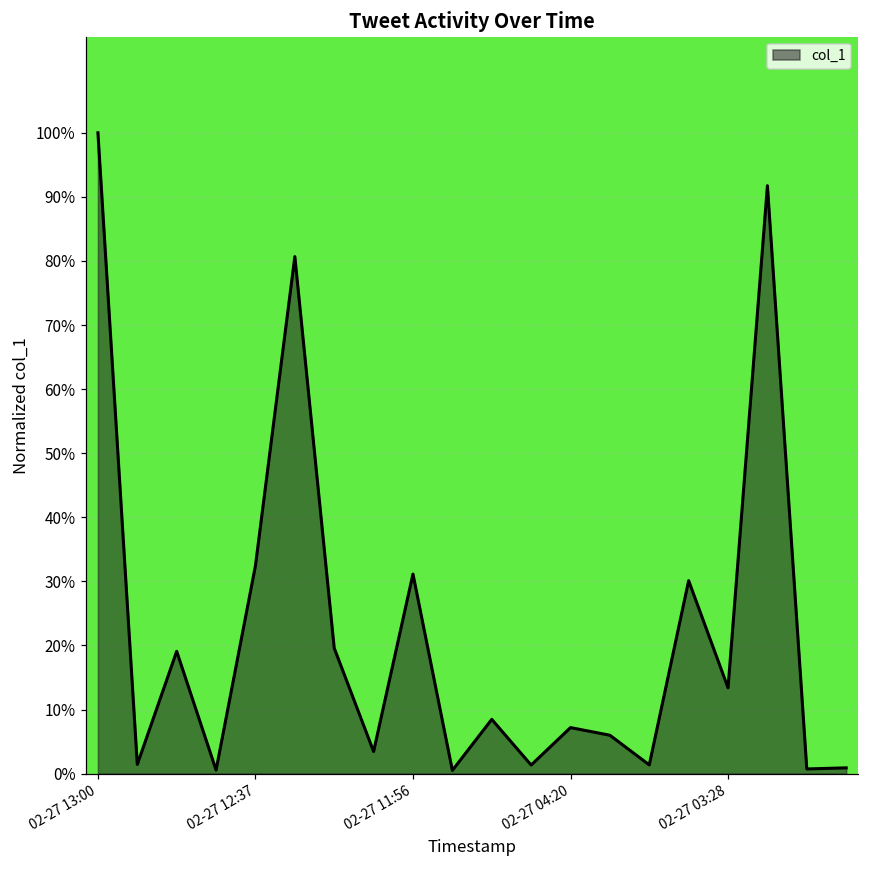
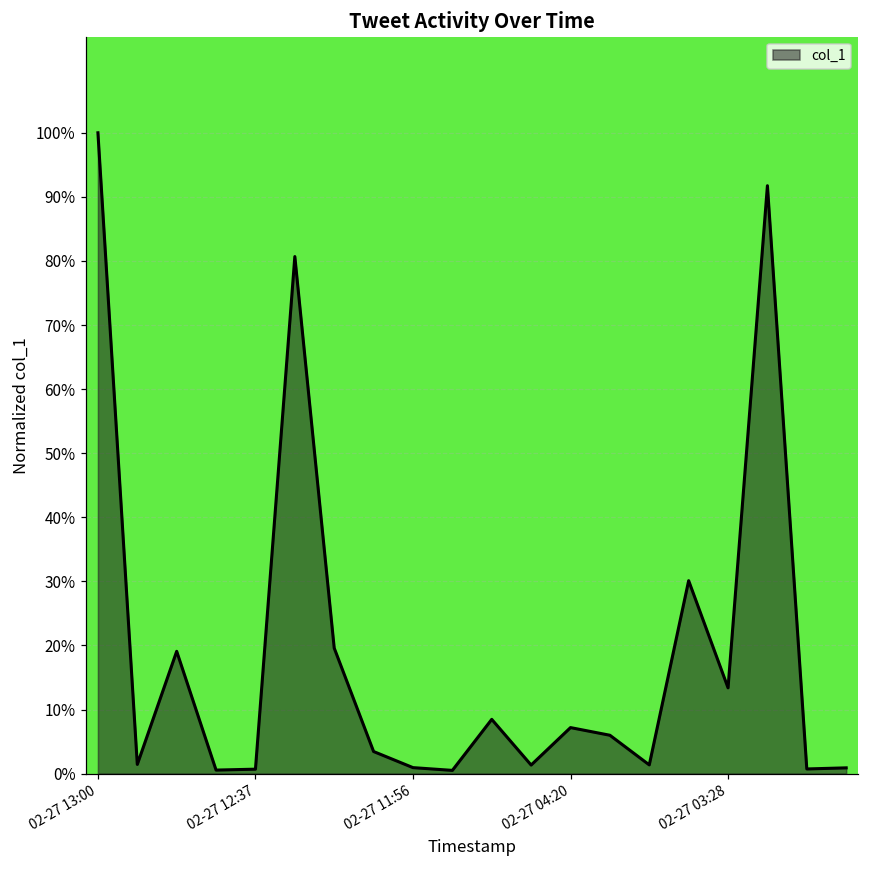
02-27 12:37: 32% -> 1%
02-27 11:56: 31% -> 1%
